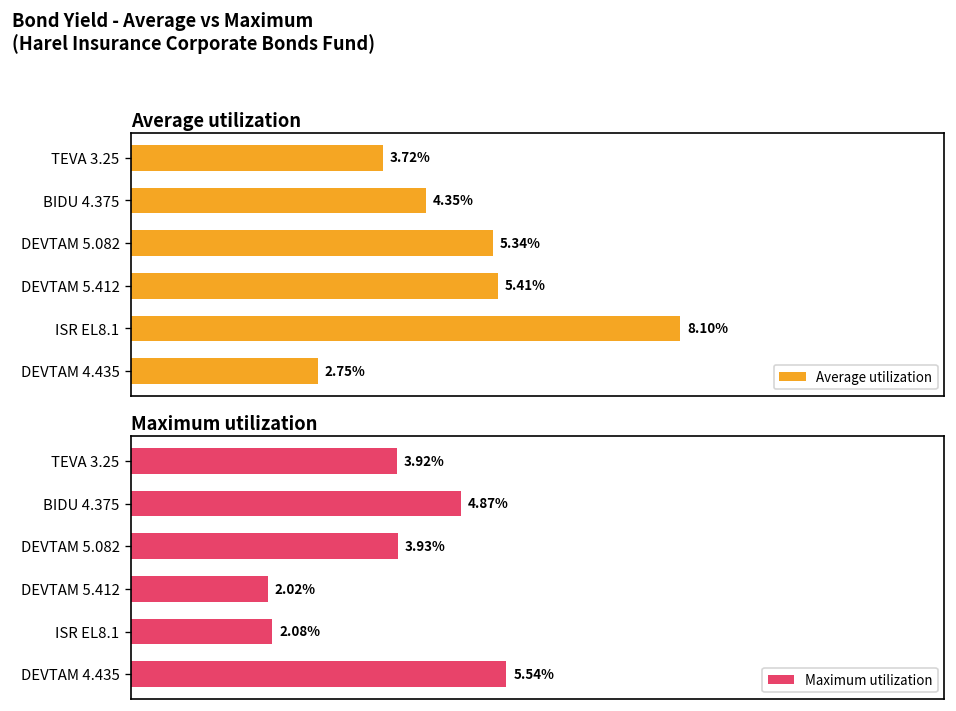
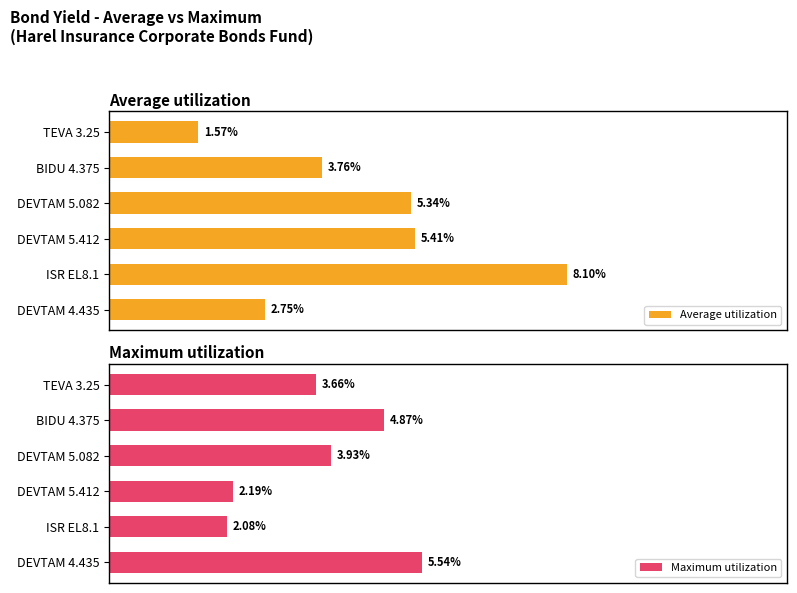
Average utilization, TEVA 3.25: 3.72% -> 1.57%
Average utilization, BIDU 4.375: 4.35% -> 3.76%
Maximum utilization, TEVA 3.25: 3.92% -> 3.66%
Maximum utilization, DEVTAM 5.412: 2.02% -> 2.19%
